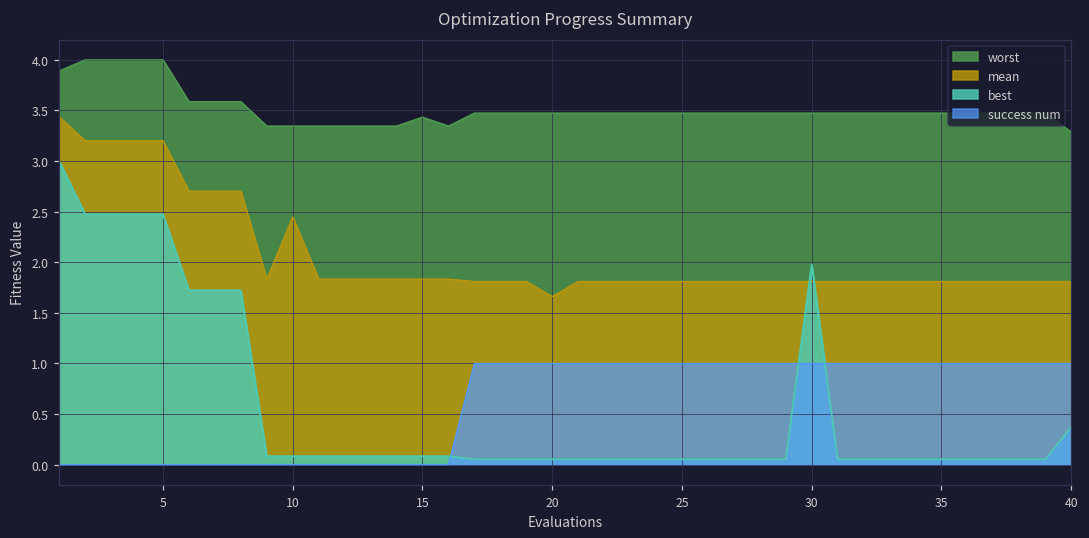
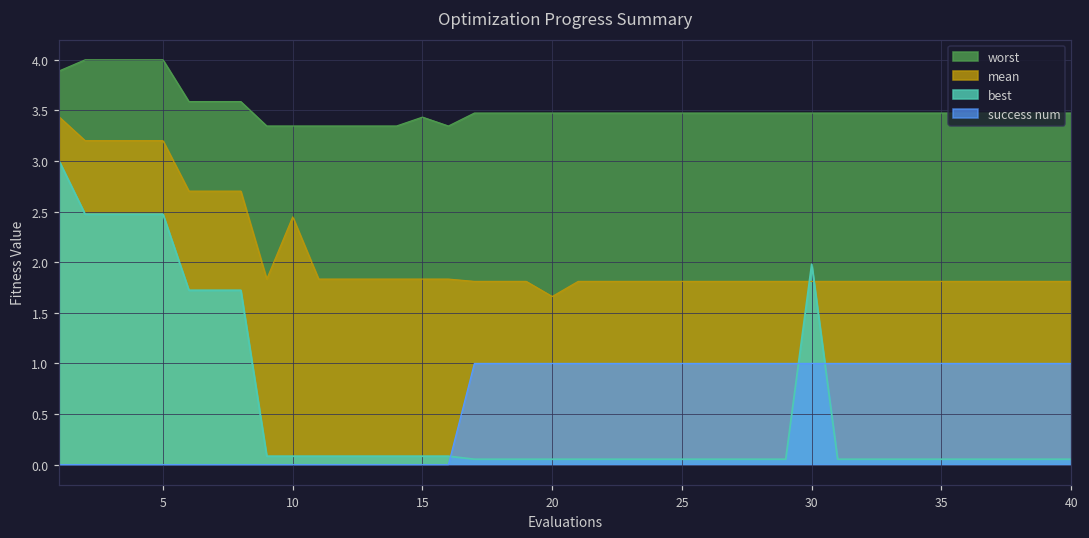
worst, 40: 3.3 -> 3.5
best, 40: 0.4 -> 0.1
